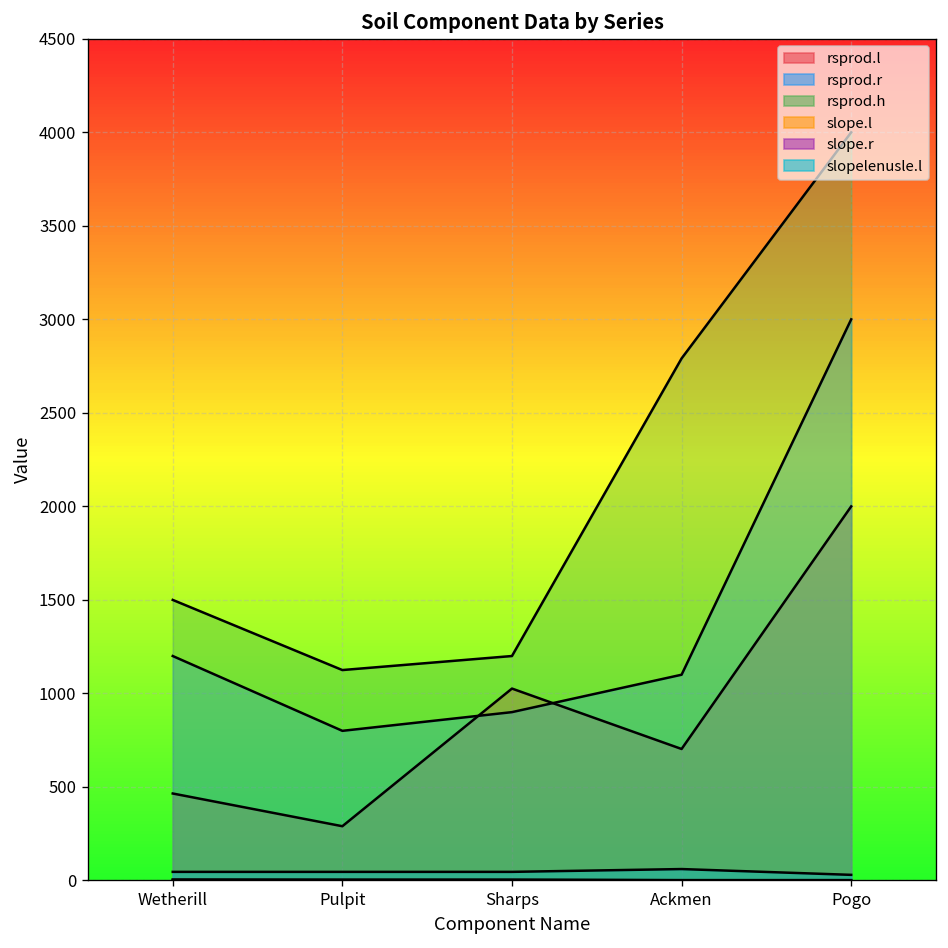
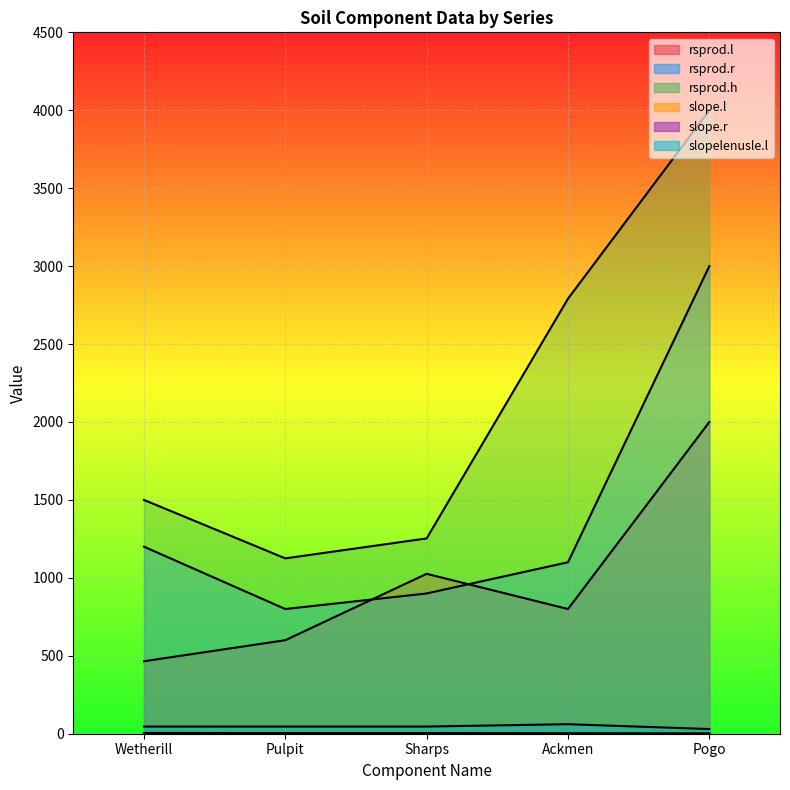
rsprod.l, Pulpit: 290 -> 600
rsprod.h, Sharps: 1200 -> 1250
rsprod.l, Ackmen: 700 -> 800
